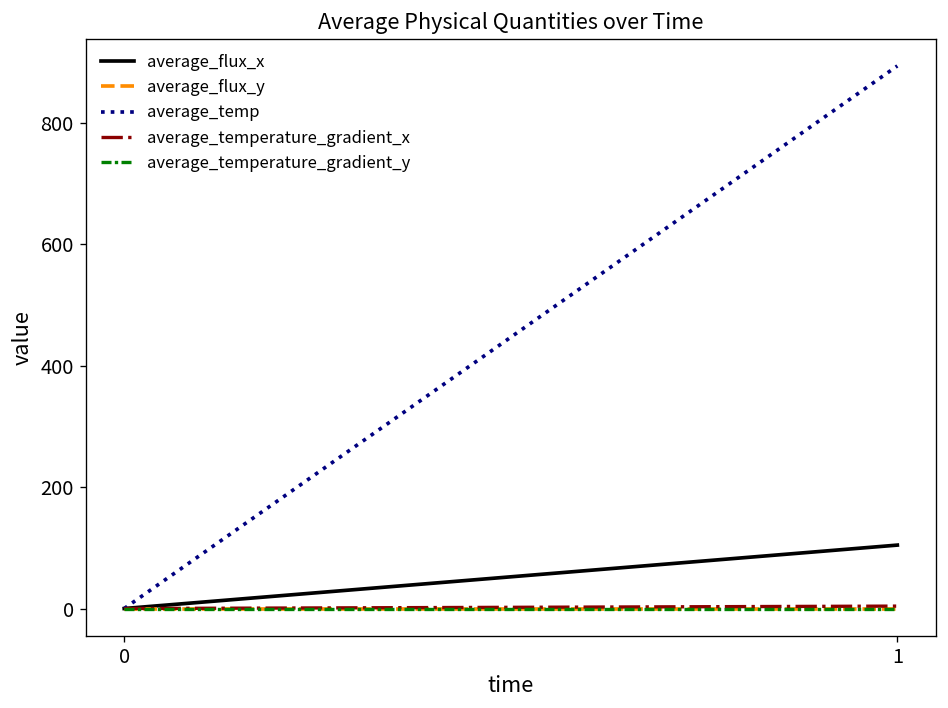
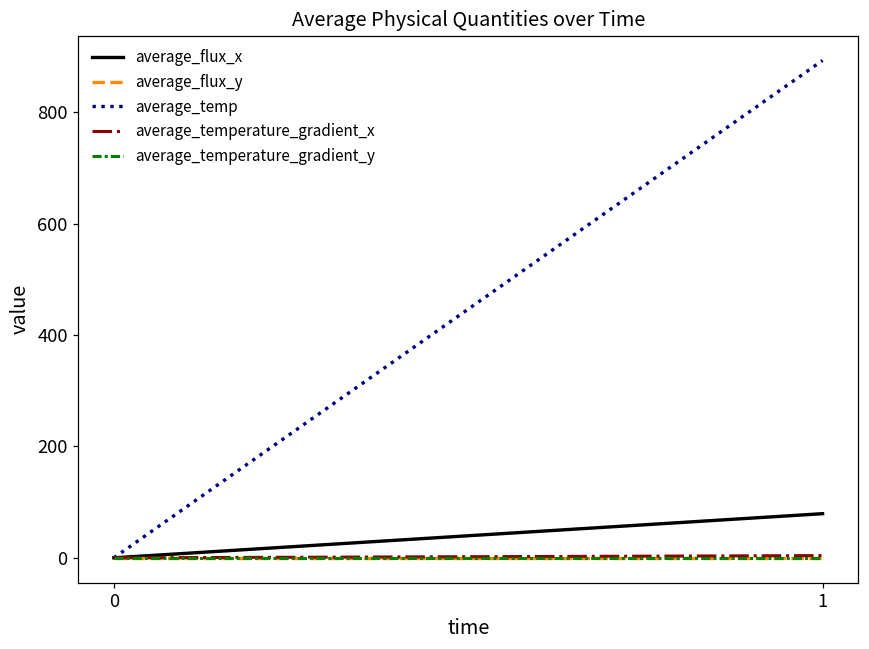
average_flux_x, 1: 100 -> 80
